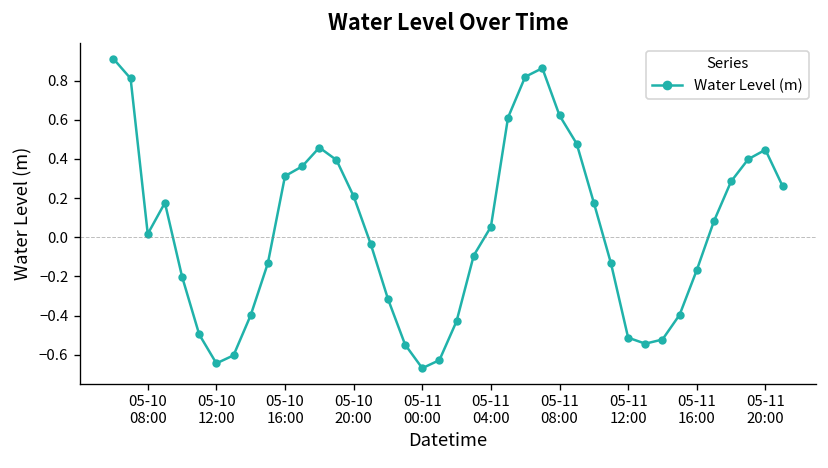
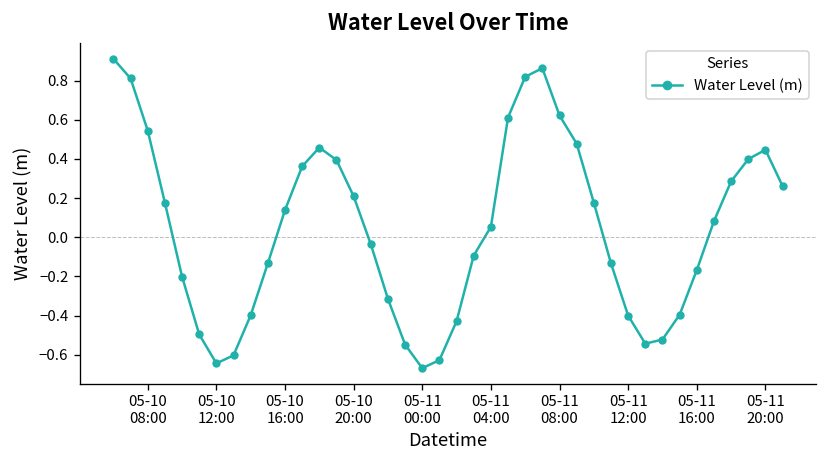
05-10 08:00: 0.02 -> 0.54
05-10 16:00: 0.31 -> 0.14
05-11 12:00: -0.51 -> -0.40
